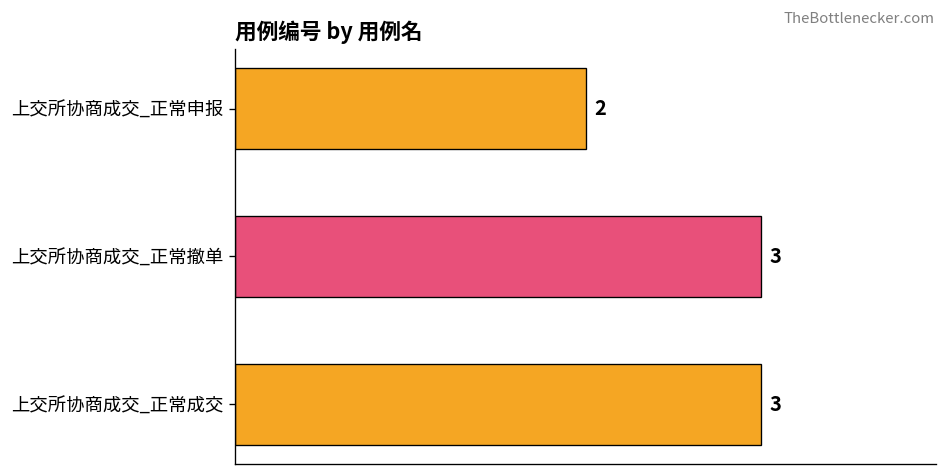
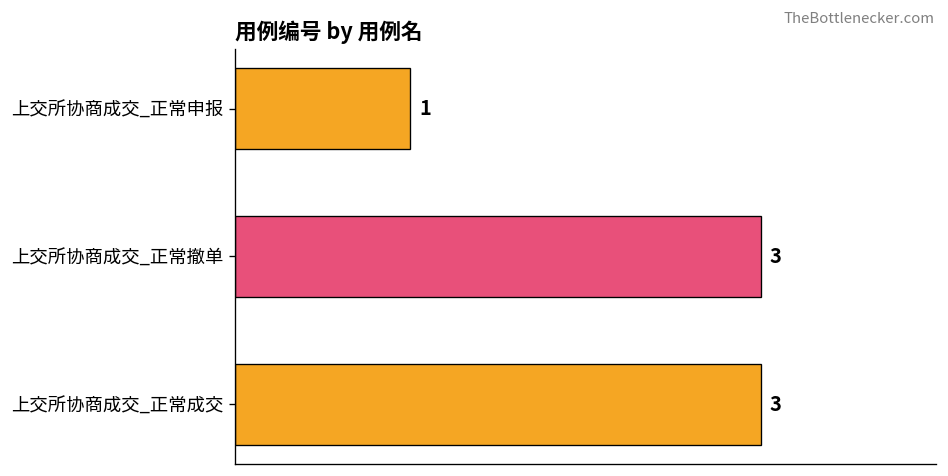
上交所协商成交_正常申报: 2 -> 1
